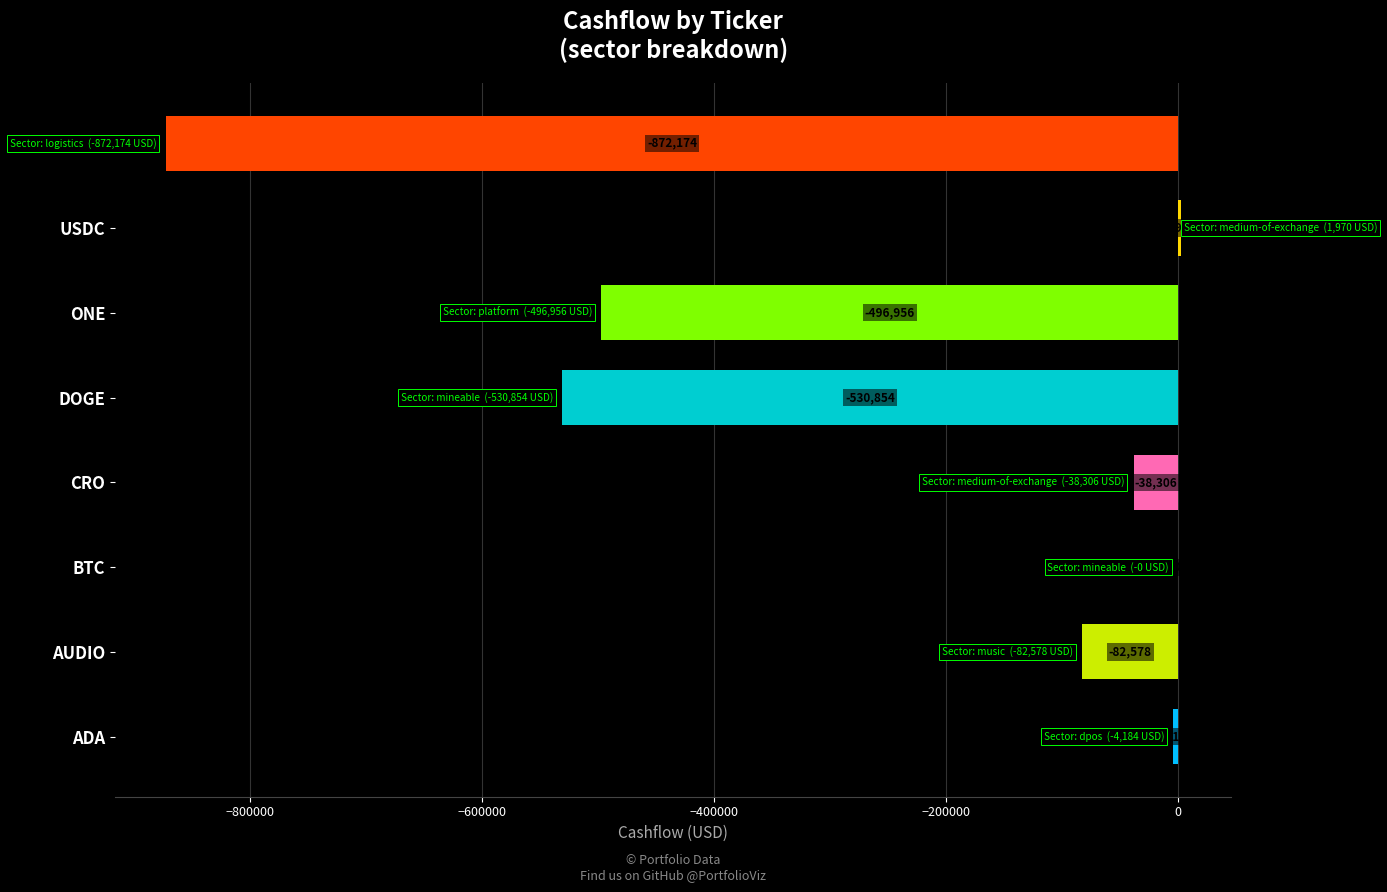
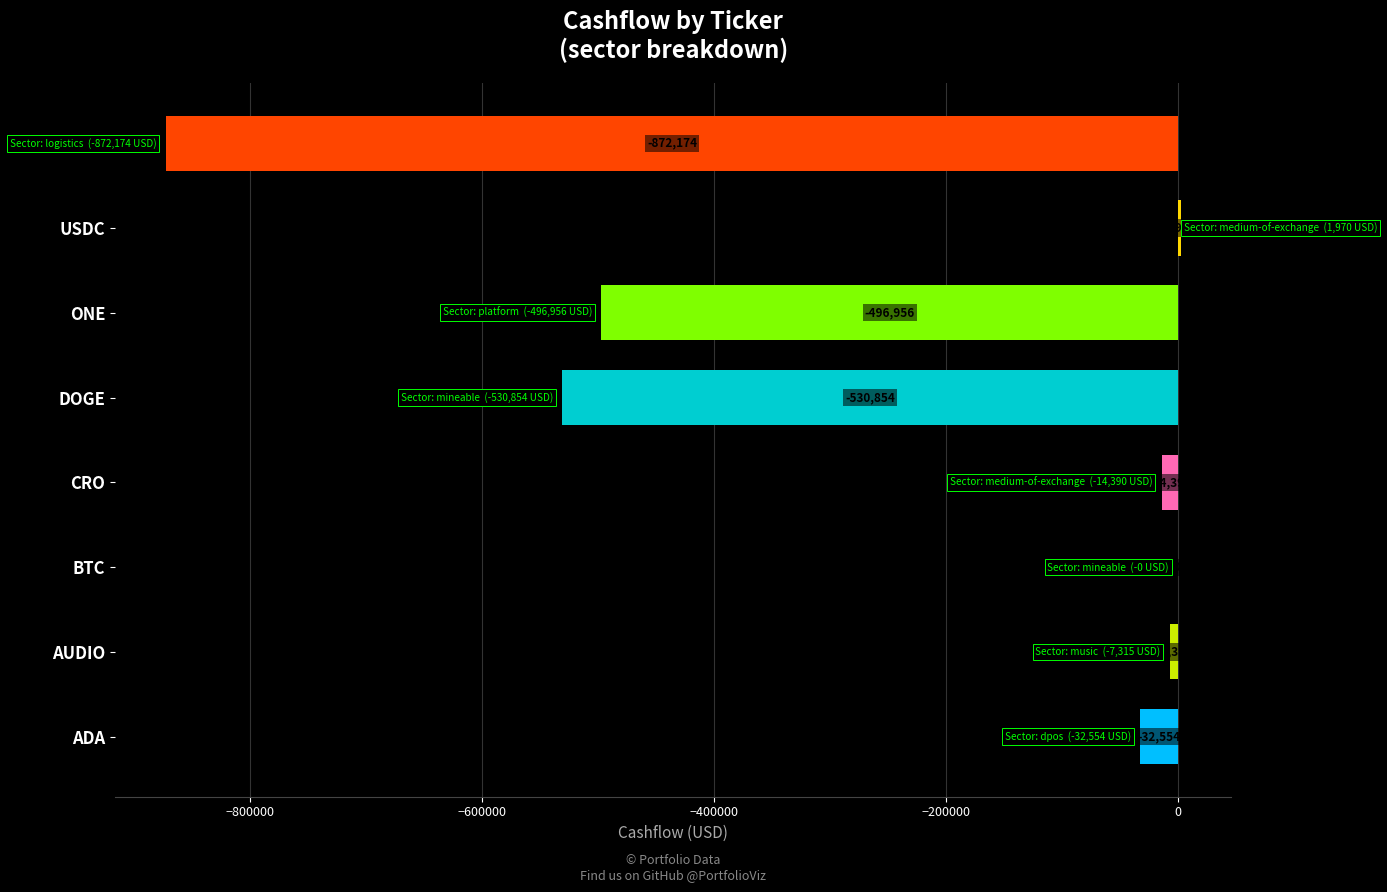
CRO: (-38,306 USD) -> (-14,390 USD)
AUDIO: (-82,578 USD) -> (-7,315 USD)
ADA: (-4,184 USD) -> (-32,554 USD)
